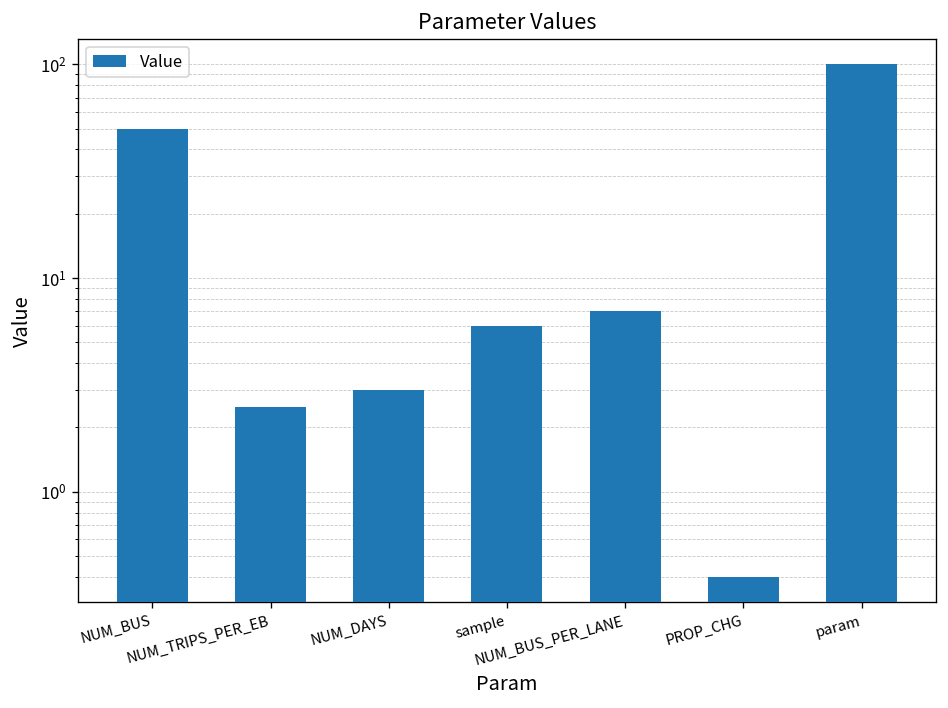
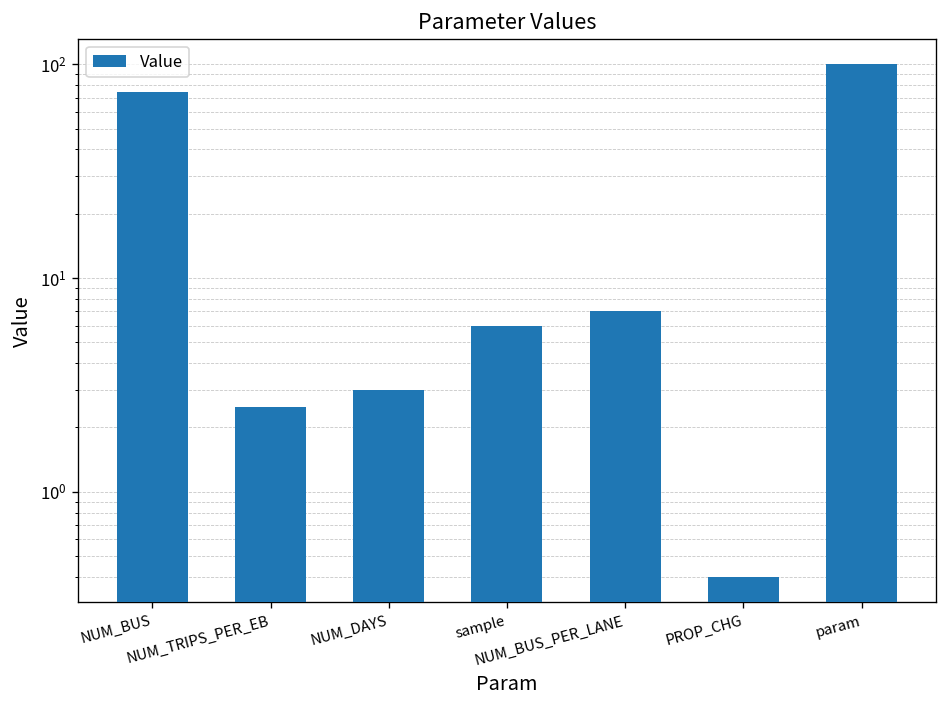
NUM_BUS: 50 -> 74
